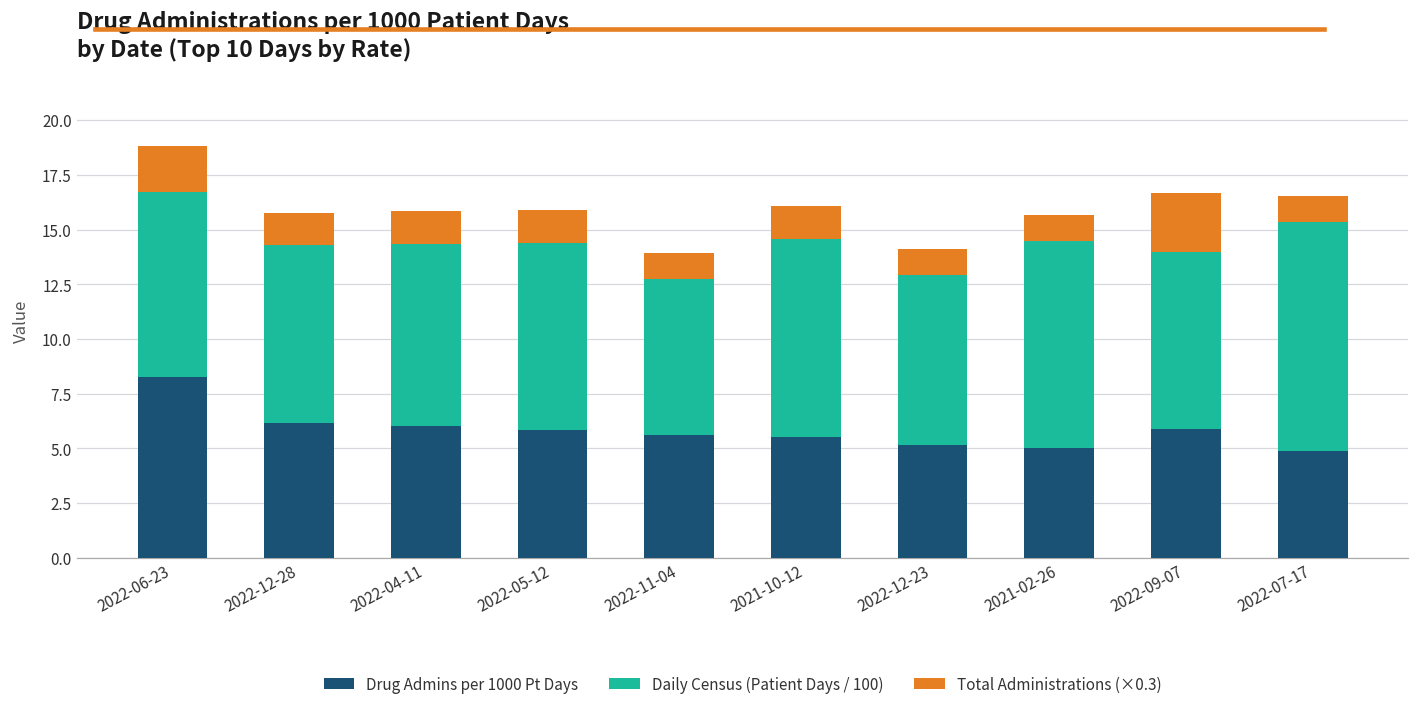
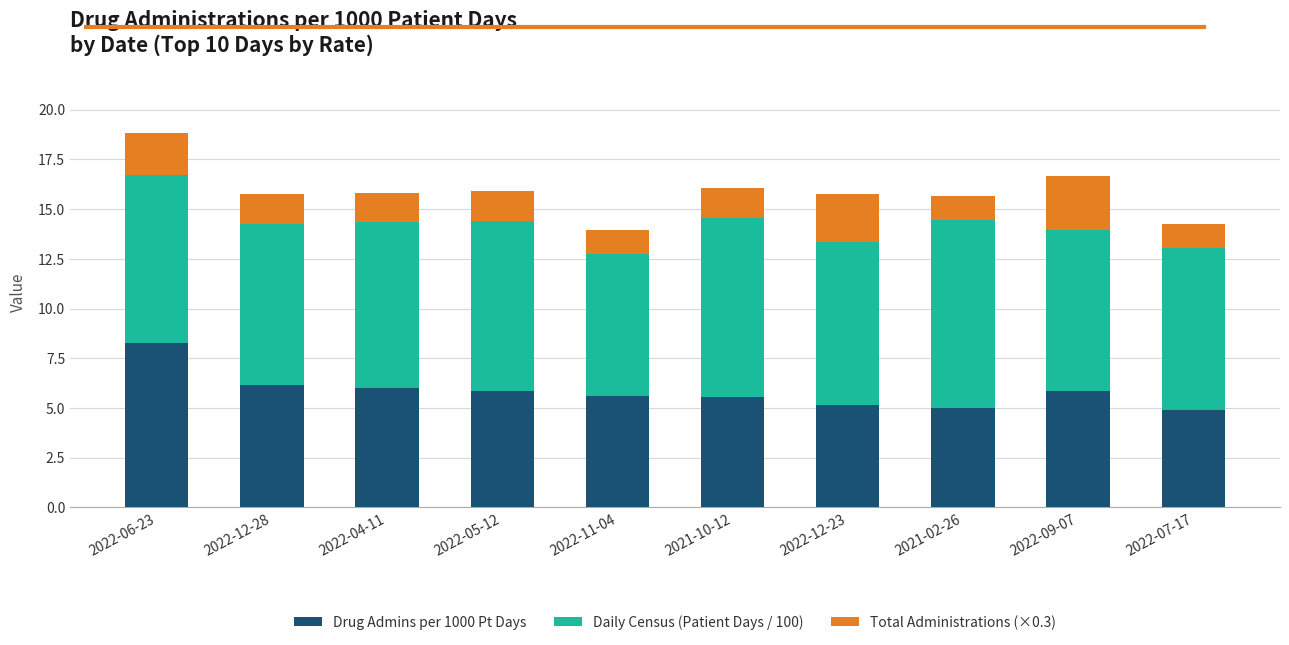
Daily Census (Patient Days / 100), 2022-12-23: 7.8 -> 8.2
Total Administrations (×0.3), 2022-12-23: 1.2 -> 2.4
Daily Census (Patient Days / 100), 2022-07-17: 10.4 -> 8.2
